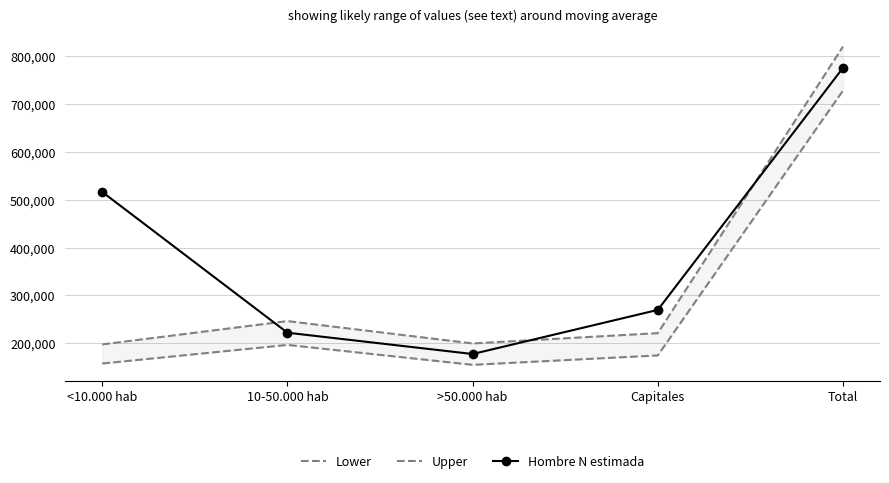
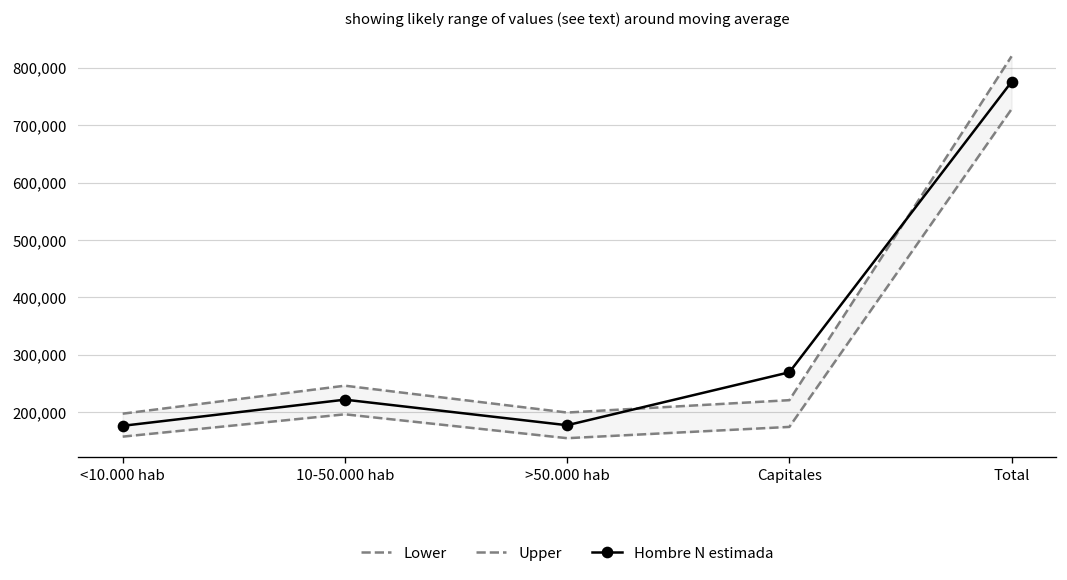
Hombre N estimada, <10.000 hab: 520,000 -> 180,000
